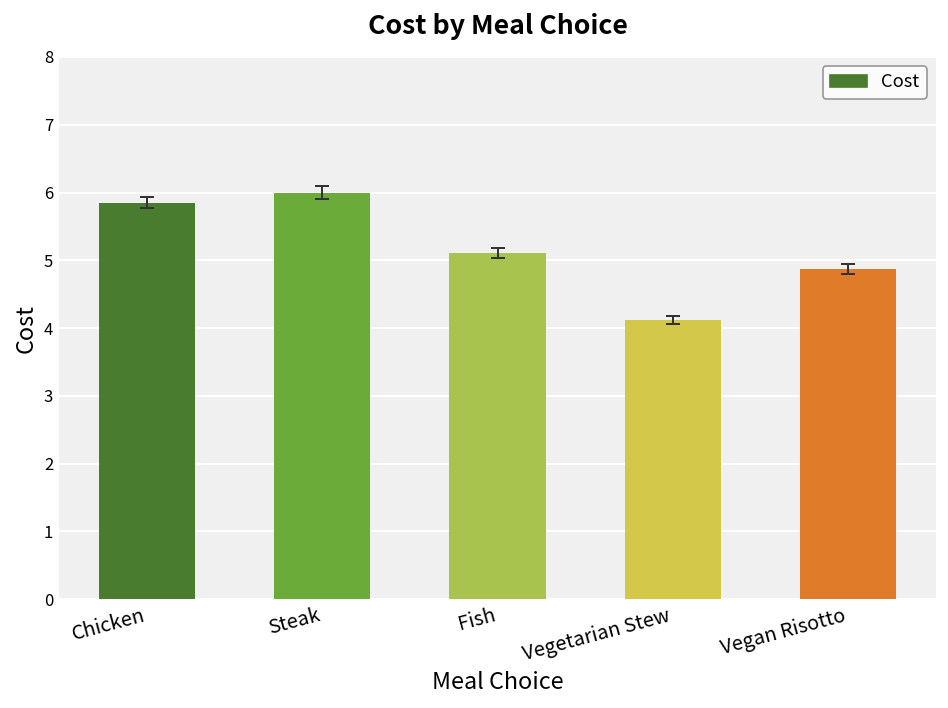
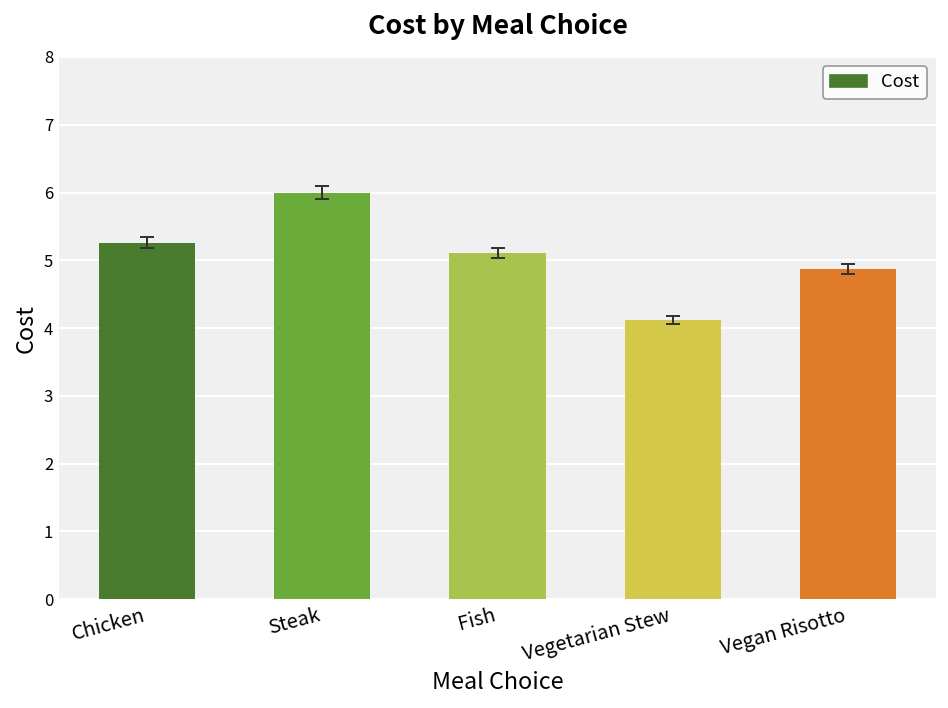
Cost, Chicken: 5.9 -> 5.3
